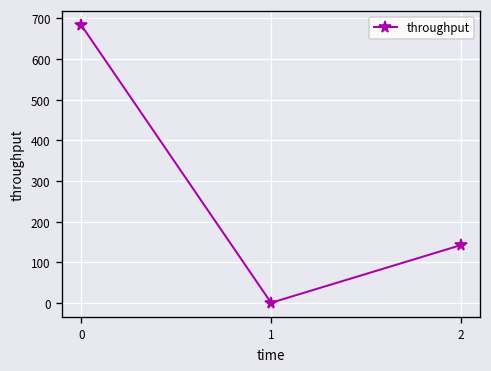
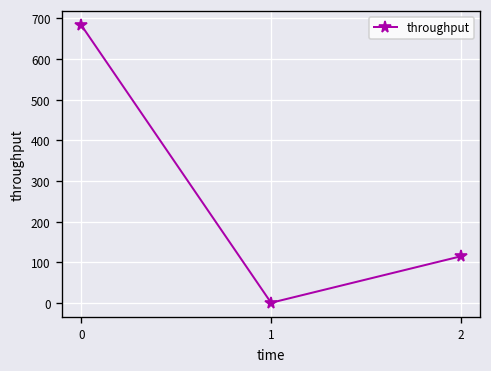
2: 140 -> 110
